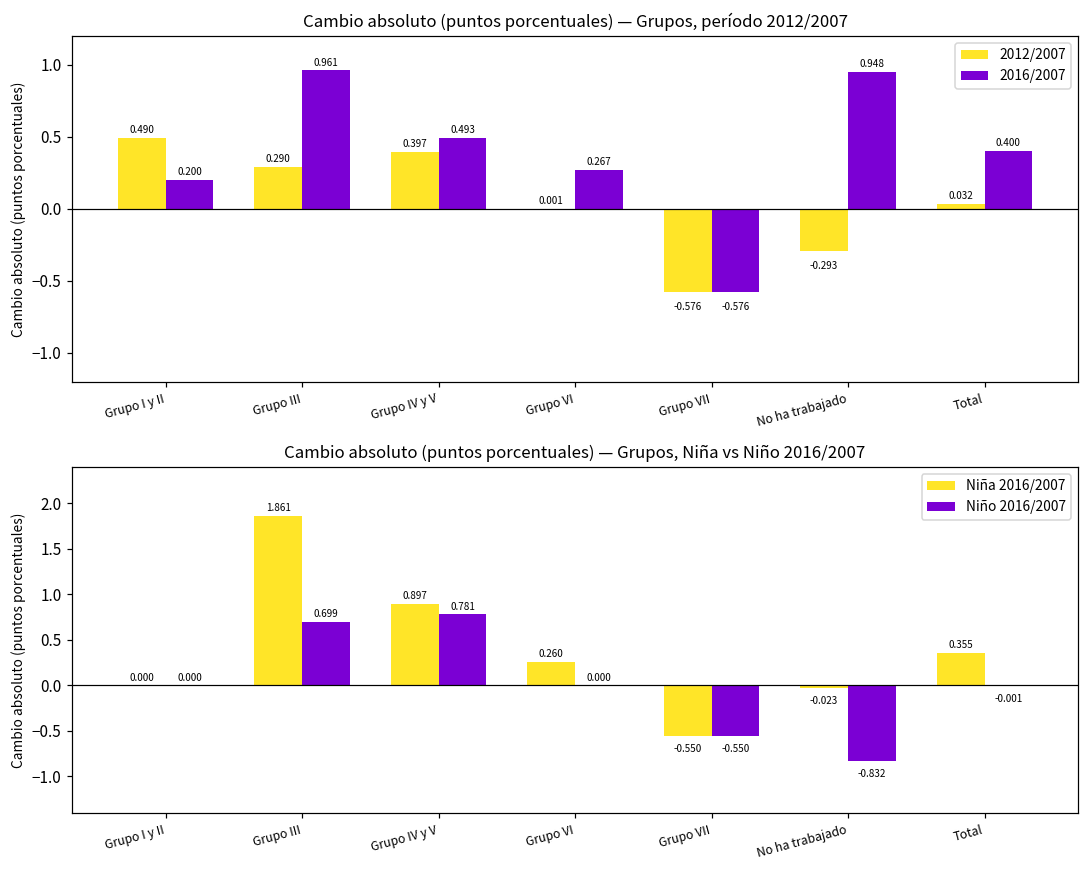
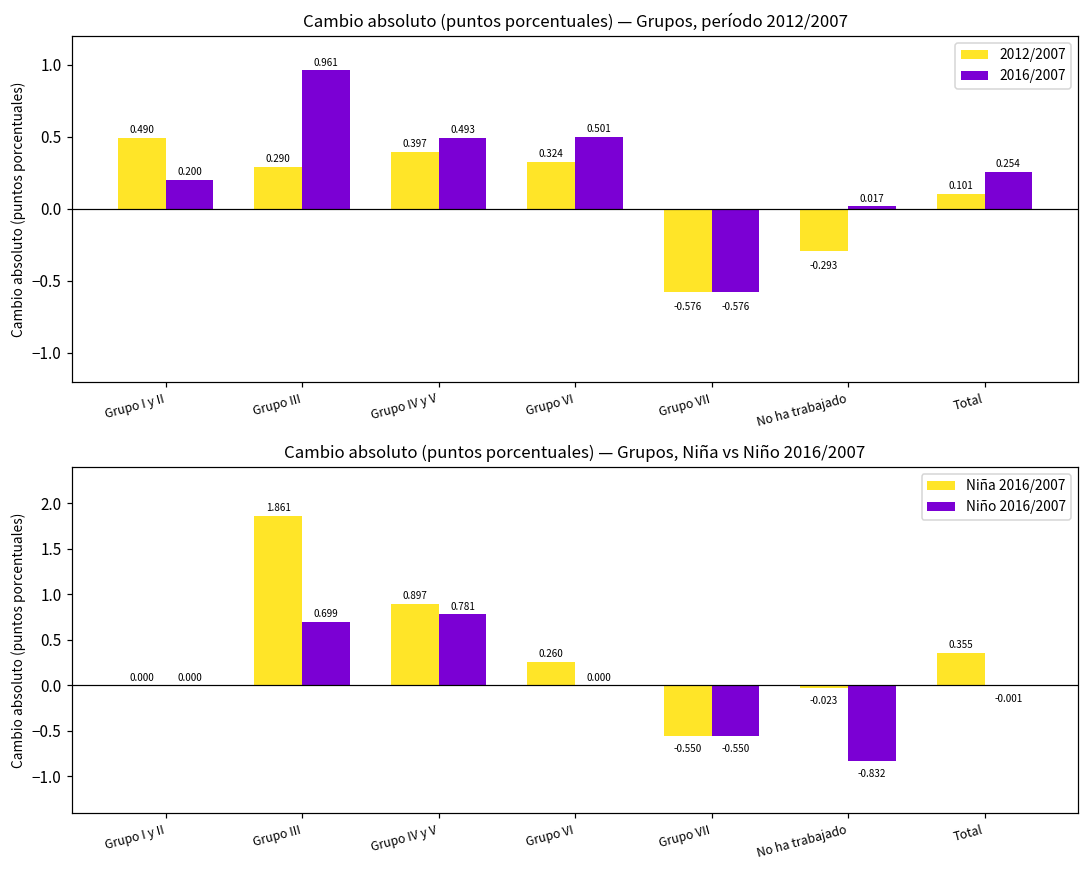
Cambio absoluto (puntos porcentuales) — Grupos, período 2012/2007, 2012/2007, Grupo VI: 0.001 -> 0.324
Cambio absoluto (puntos porcentuales) — Grupos, período 2012/2007, 2016/2007, Grupo VI: 0.267 -> 0.501
Cambio absoluto (puntos porcentuales) — Grupos, período 2012/2007, 2016/2007, No ha trabajado: 0.948 -> 0.017
Cambio absoluto (puntos porcentuales) — Grupos, período 2012/2007, 2012/2007, Total: 0.032 -> 0.101
Cambio absoluto (puntos porcentuales) — Grupos, período 2012/2007, 2016/2007, Total: 0.400 -> 0.254
